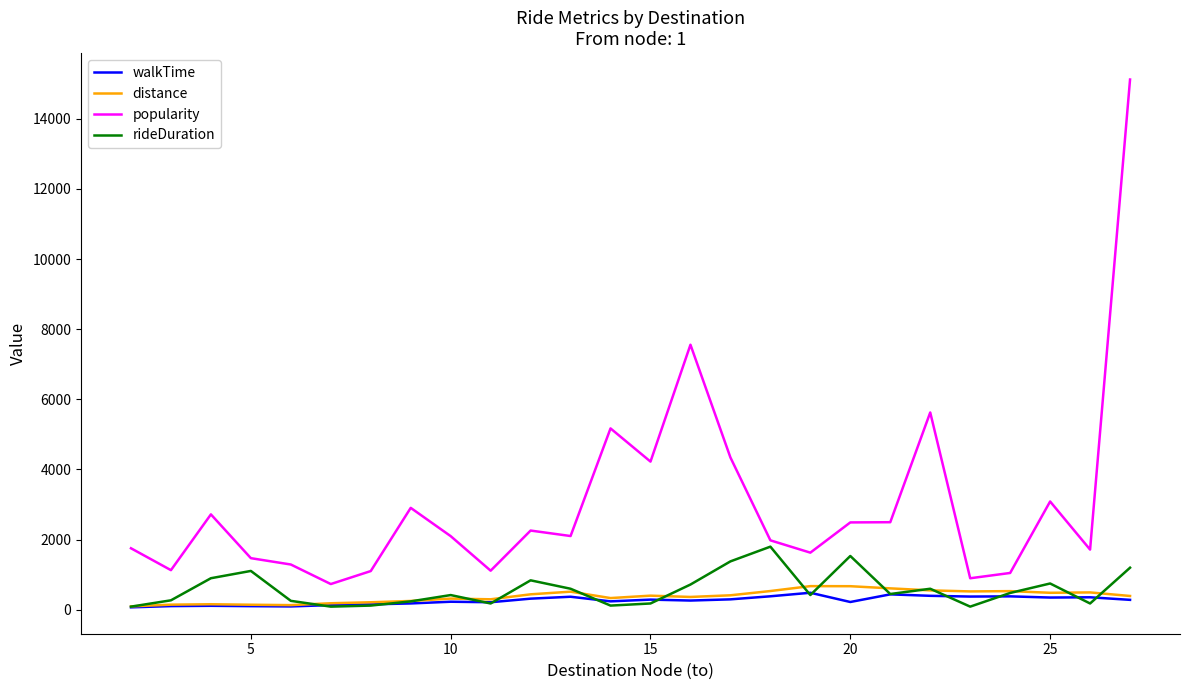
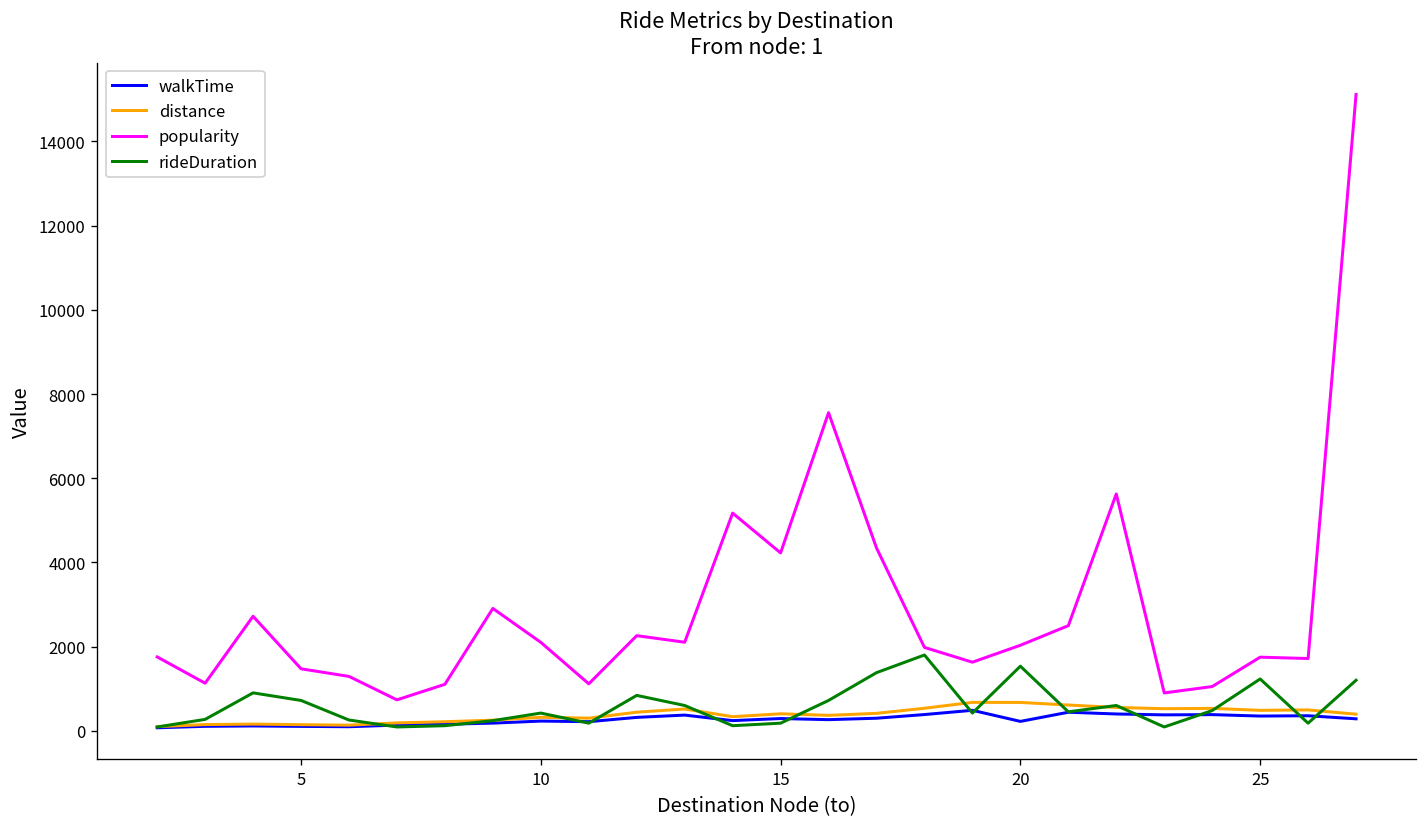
rideDuration, 5: 1100 -> 700
popularity, 20: 2500 -> 2000
popularity, 25: 3100 -> 1700
rideDuration, 25: 800 -> 1200
